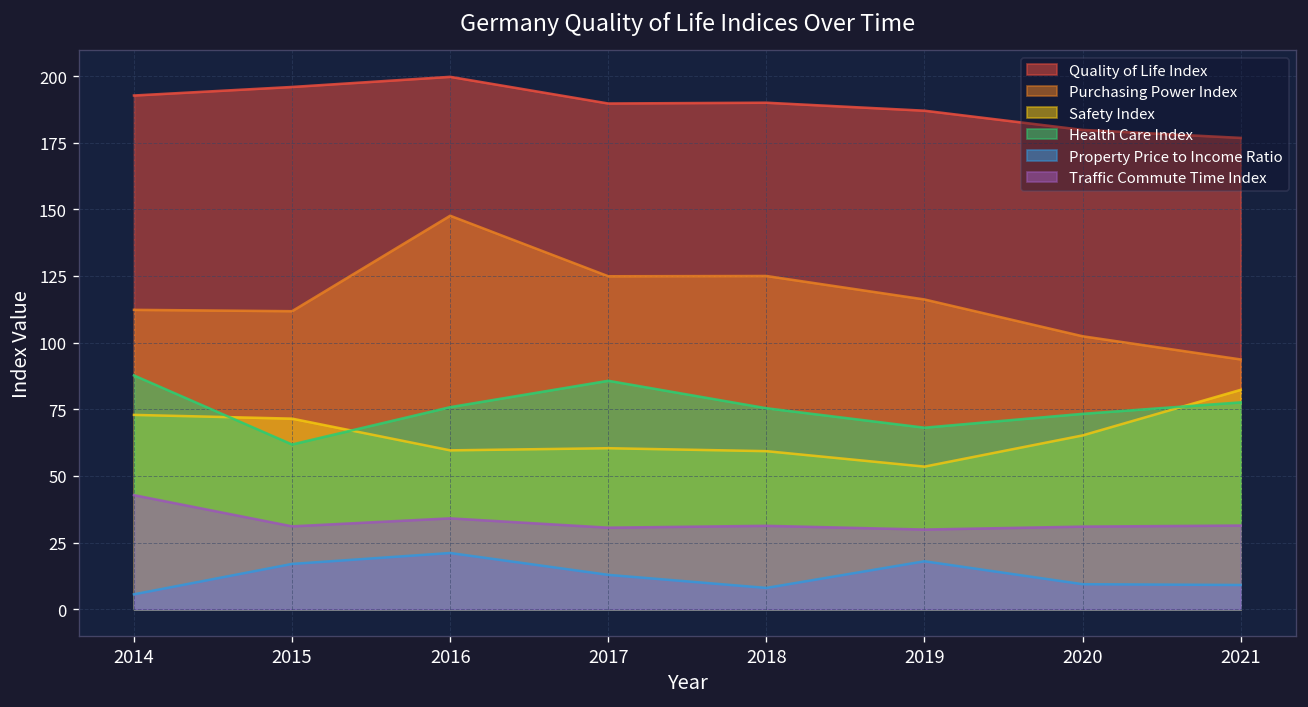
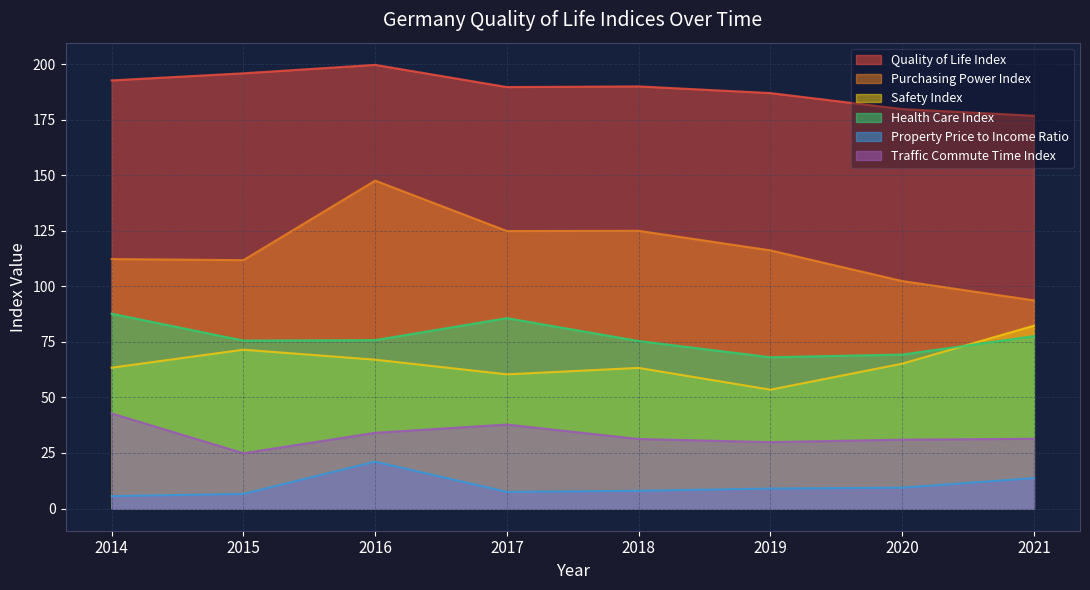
Safety Index, 2014: 73 -> 63
Health Care Index, 2015: 62 -> 76
Property Price to Income Ratio, 2015: 17 -> 7
Traffic Commute Time Index, 2015: 31 -> 25
Safety Index, 2016: 60 -> 67
Property Price to Income Ratio, 2017: 13 -> 8
Traffic Commute Time Index, 2017: 31 -> 38
Safety Index, 2018: 59 -> 63
Property Price to Income Ratio, 2019: 18 -> 9
Health Care Index, 2020: 73 -> 69
Property Price to Income Ratio, 2021: 9 -> 14
